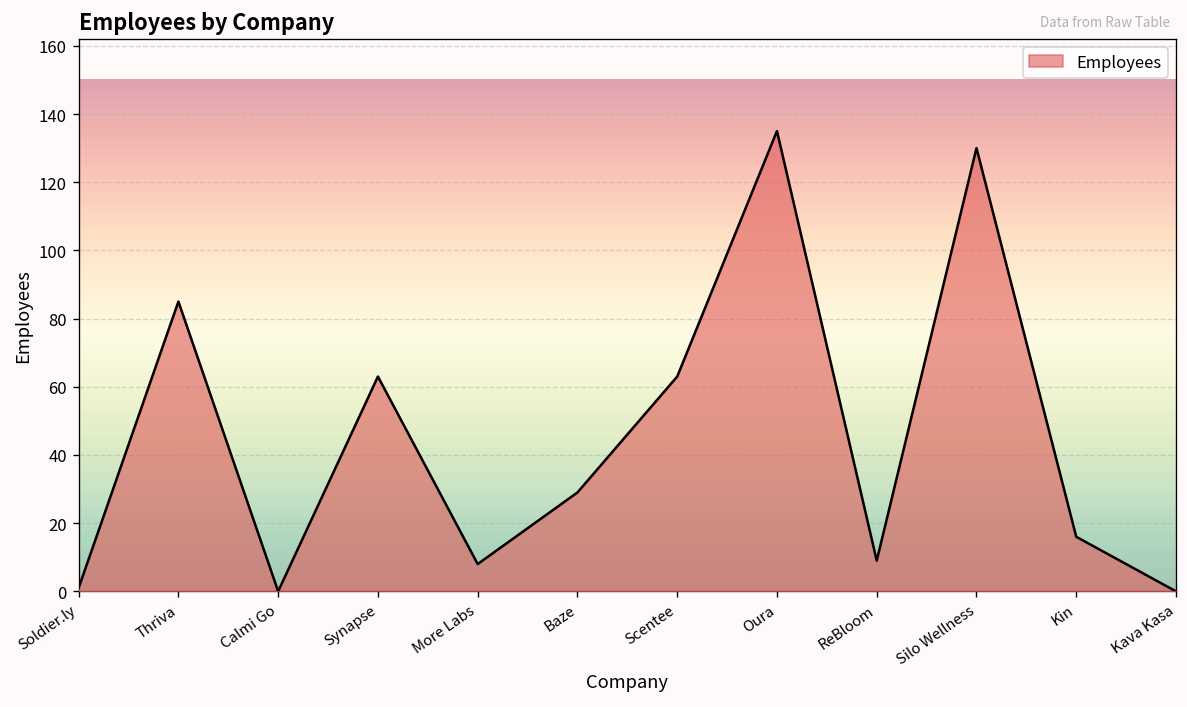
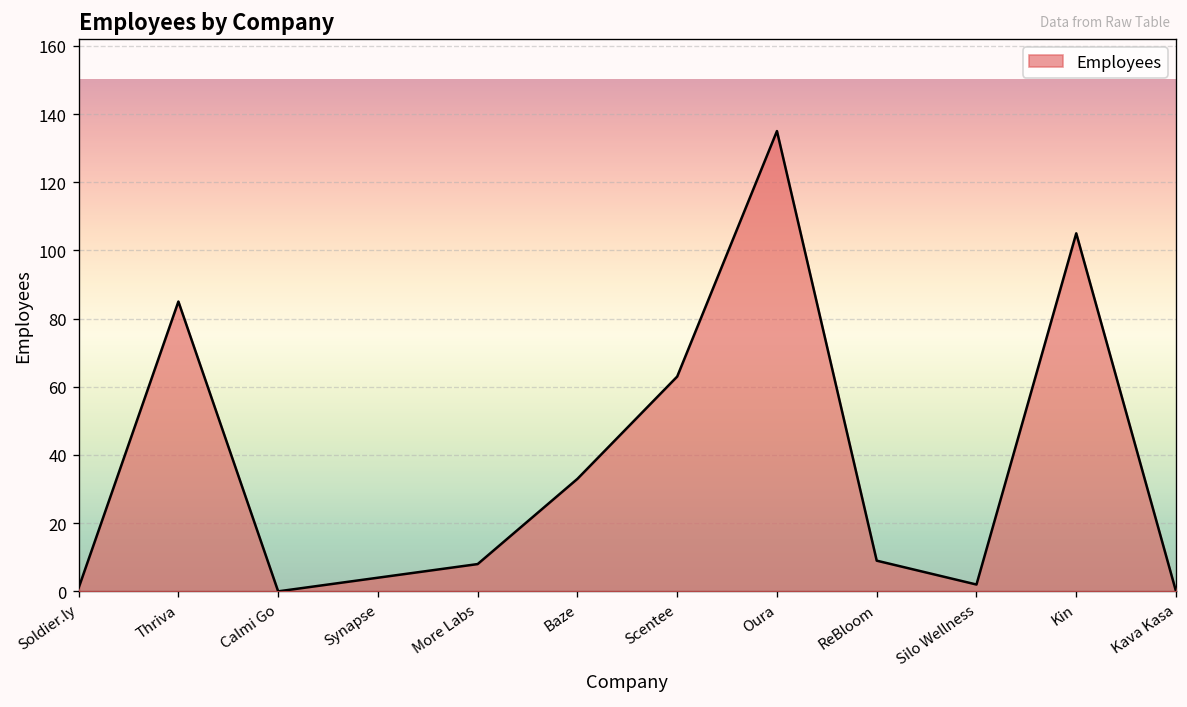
Synapse: 63 -> 4
Baze: 29 -> 33
Silo Wellness: 130 -> 2
Kin: 16 -> 105
